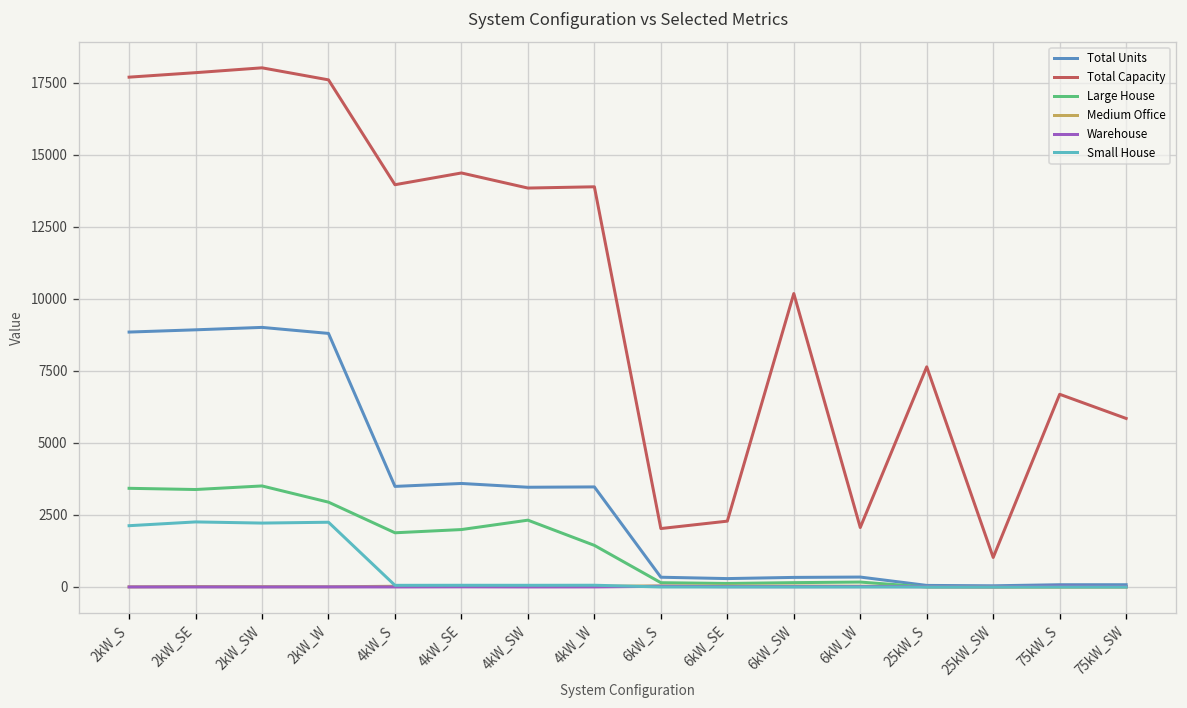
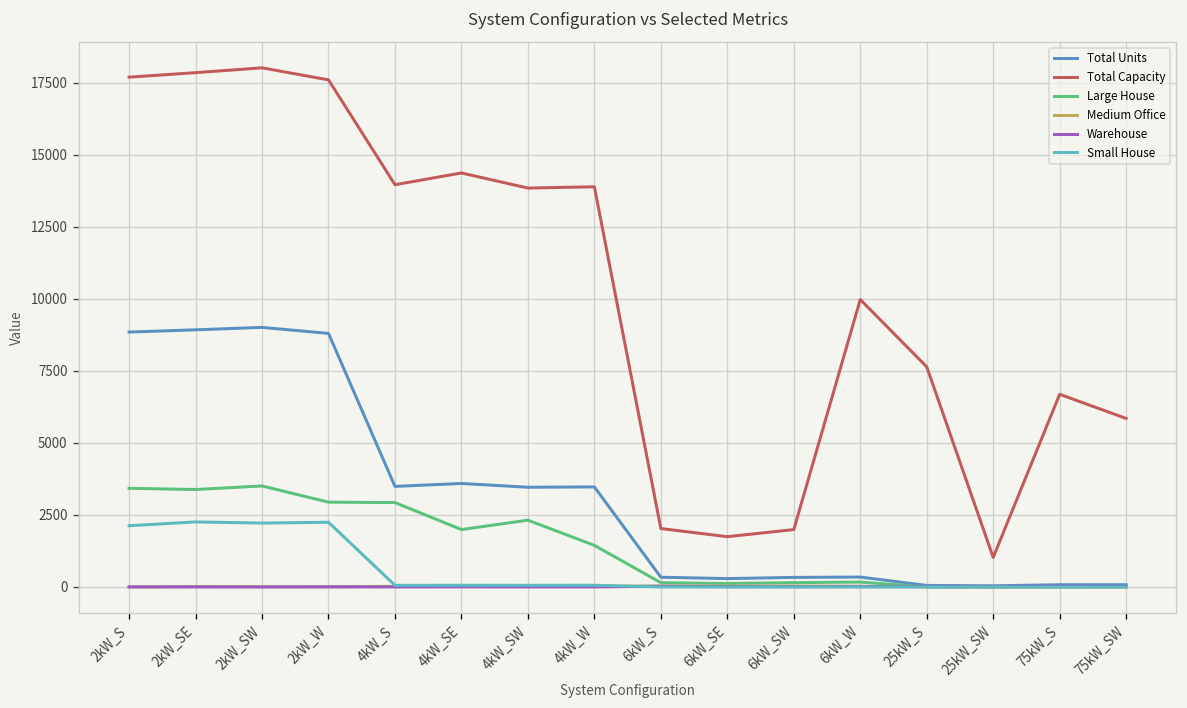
Large House, 4kW_S: 1900 -> 2900
Total Capacity, 6kW_SE: 2300 -> 1700
Total Capacity, 6kW_SW: 10200 -> 2000
Total Capacity, 6kW_W: 2100 -> 10000
